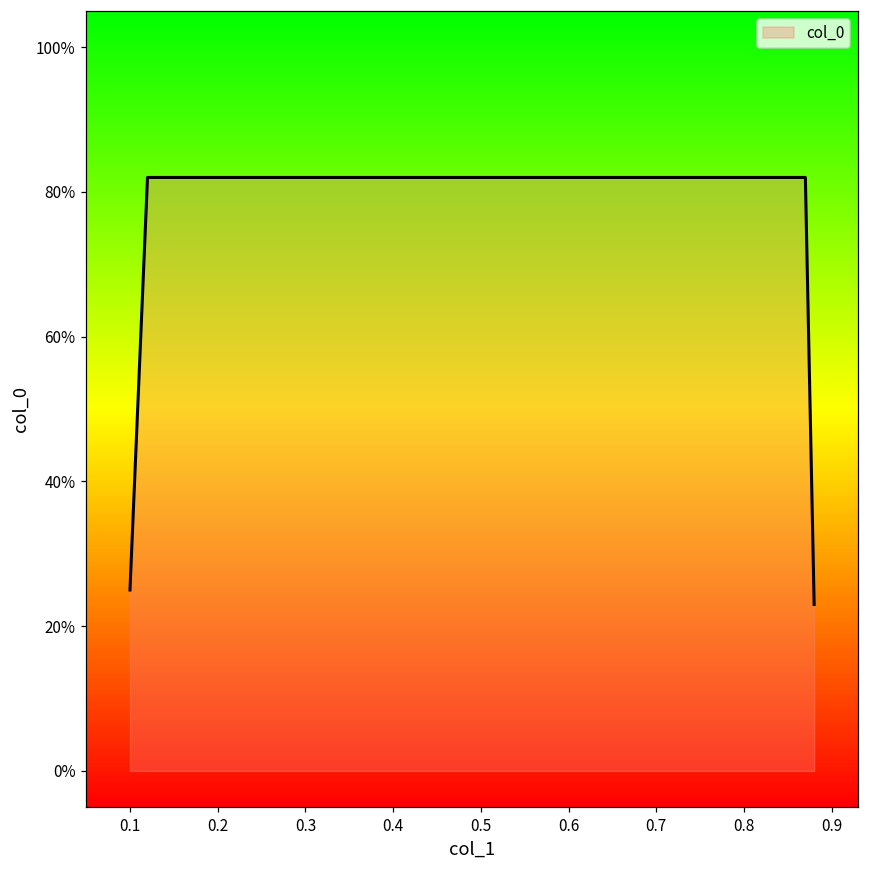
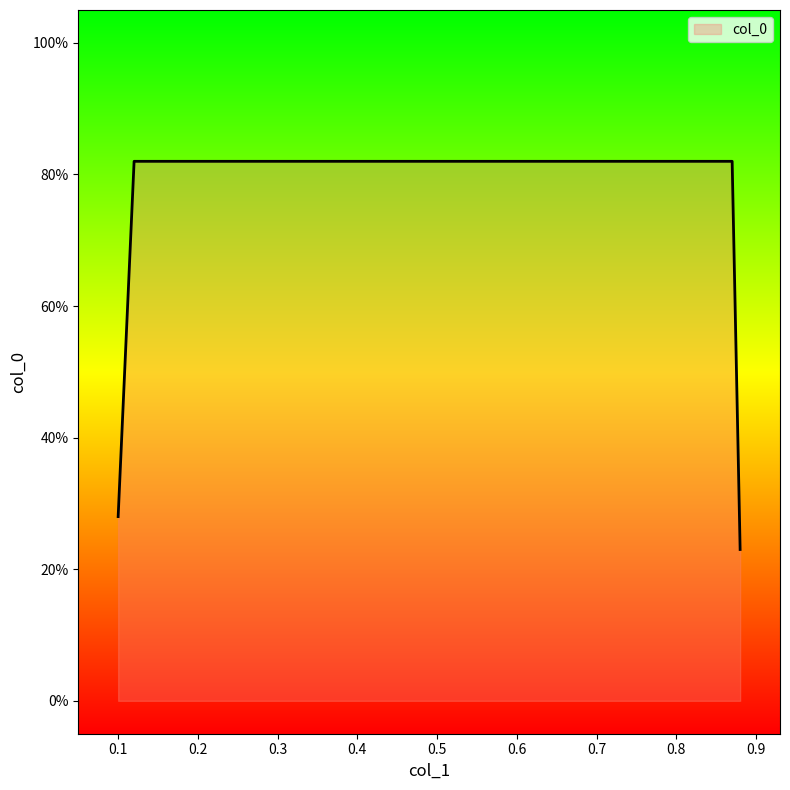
0.1: 25% -> 28%
